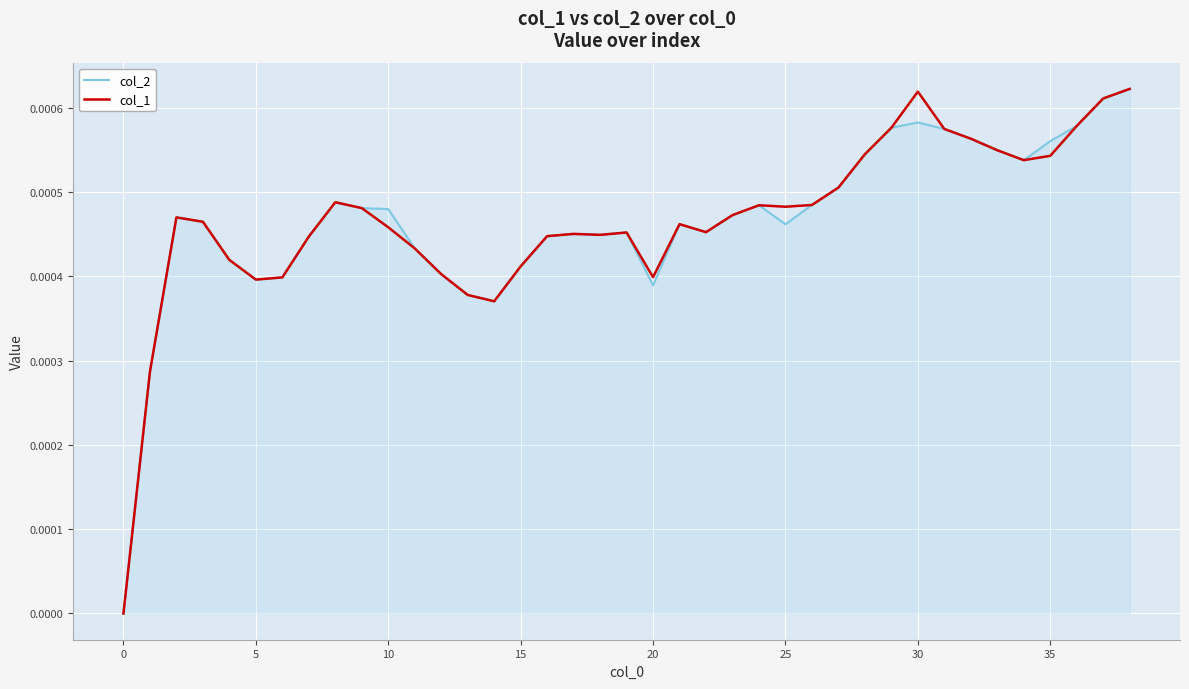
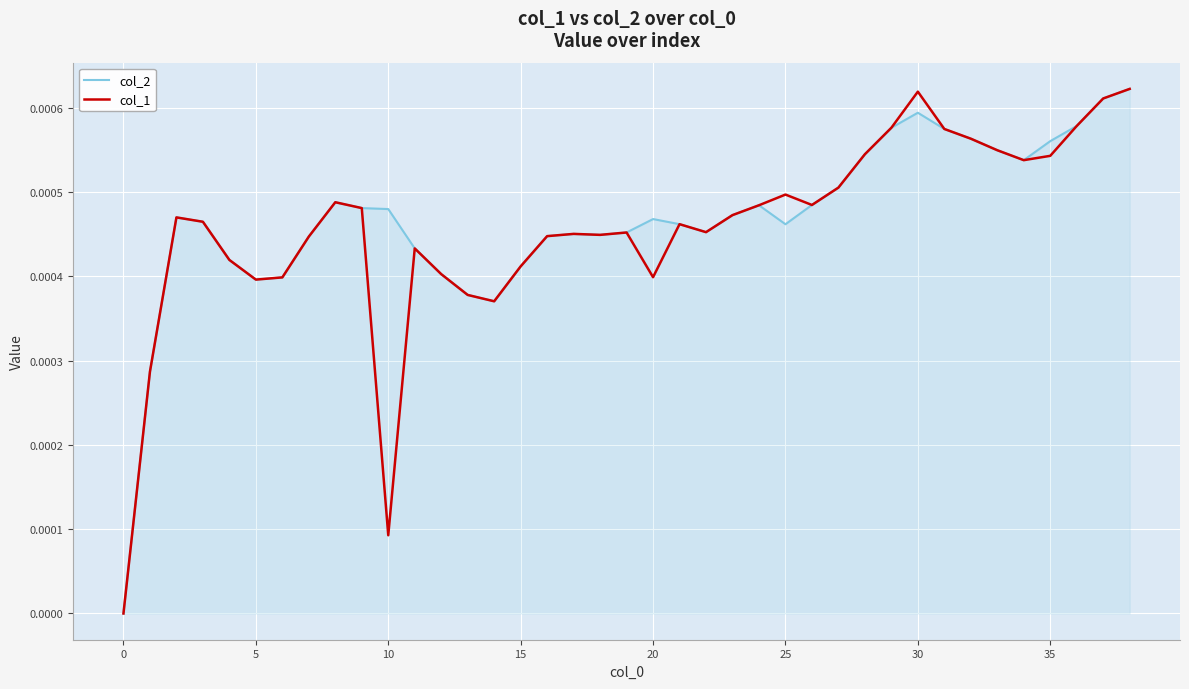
col_1, 10: 0.00046 -> 0.00009
col_2, 20: 0.00039 -> 0.00047
col_1, 25: 0.00048 -> 0.00050
col_2, 30: 0.00058 -> 0.00059
